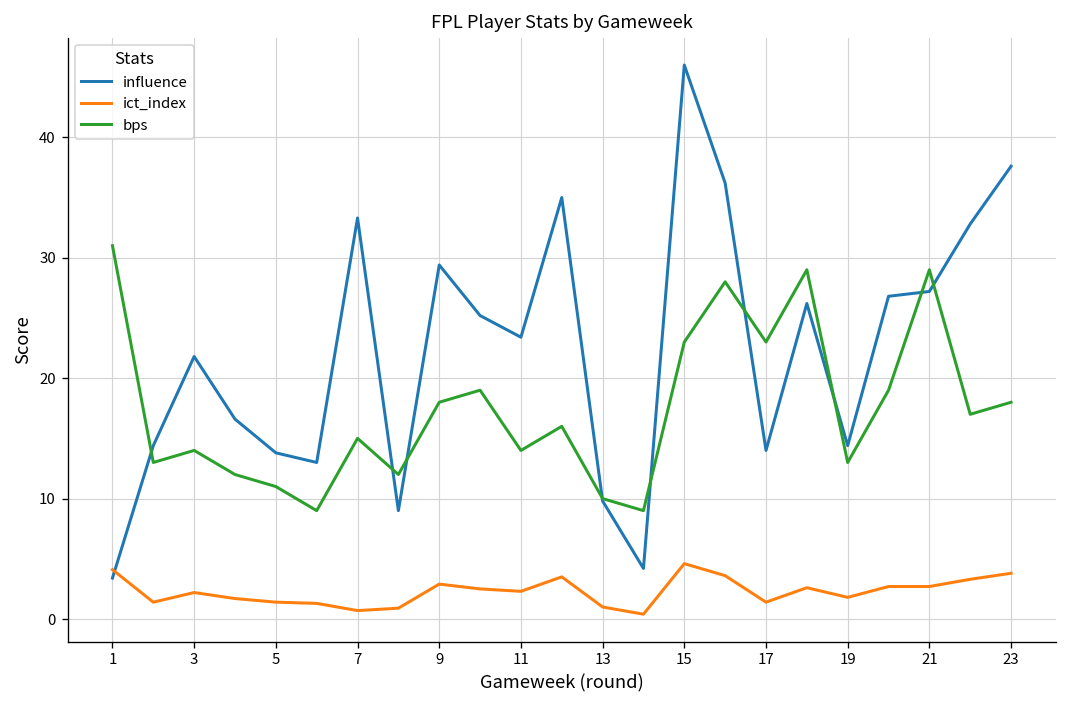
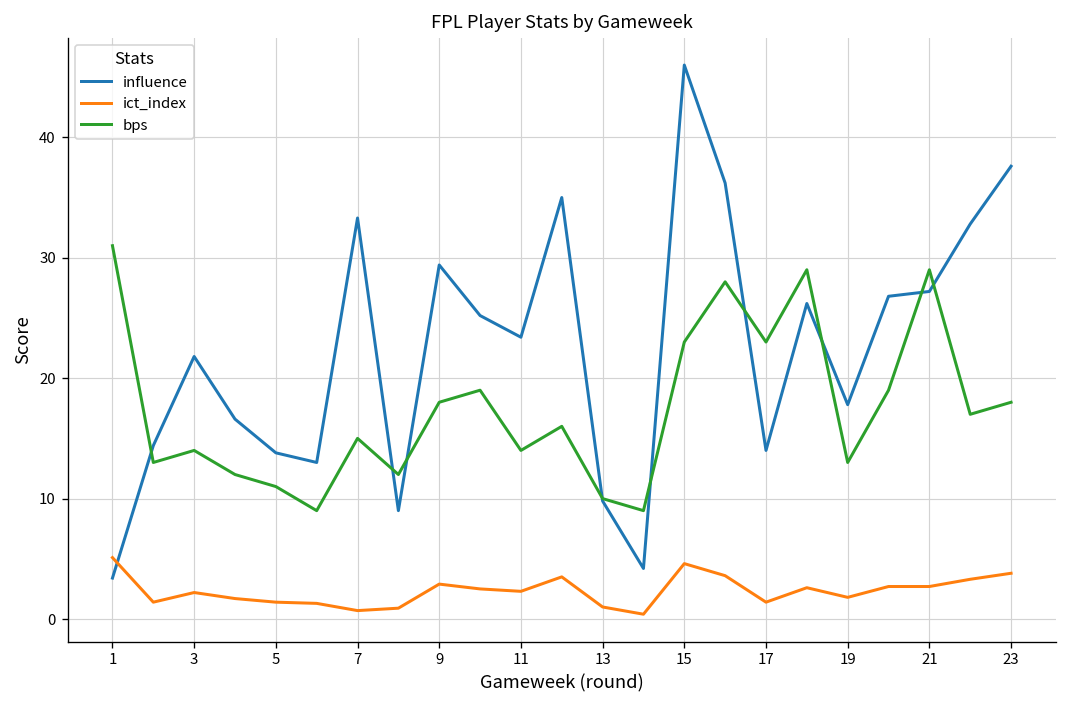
ict_index, 1: 4.1 -> 5.1
influence, 19: 14.4 -> 17.8
